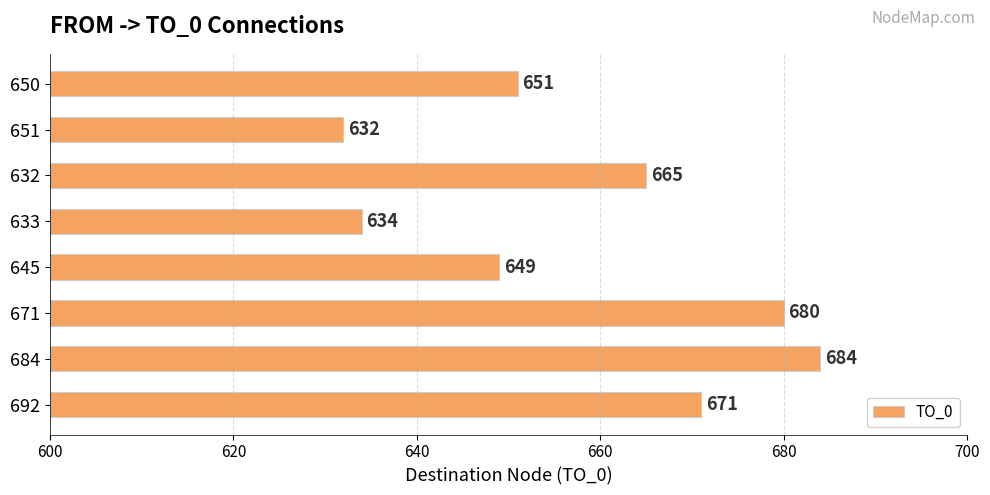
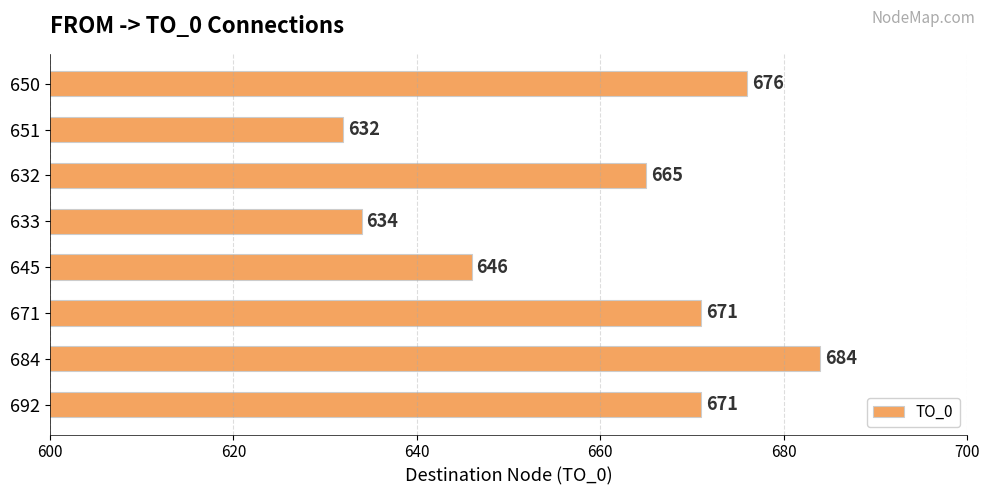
650: 651 -> 676
645: 649 -> 646
671: 680 -> 671
